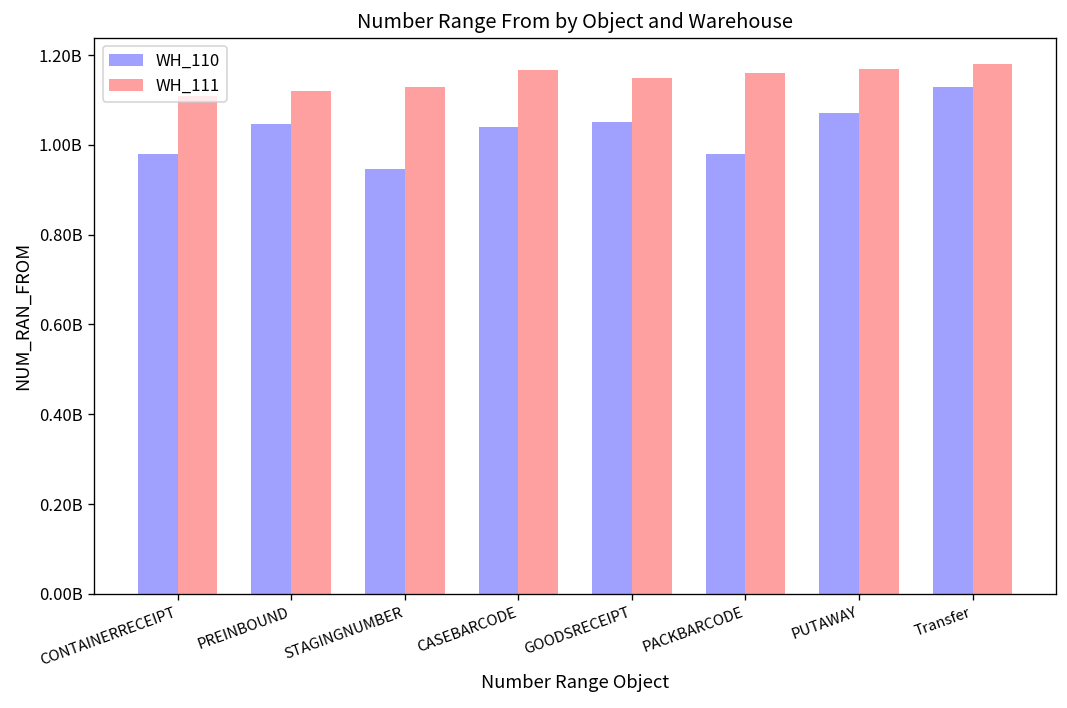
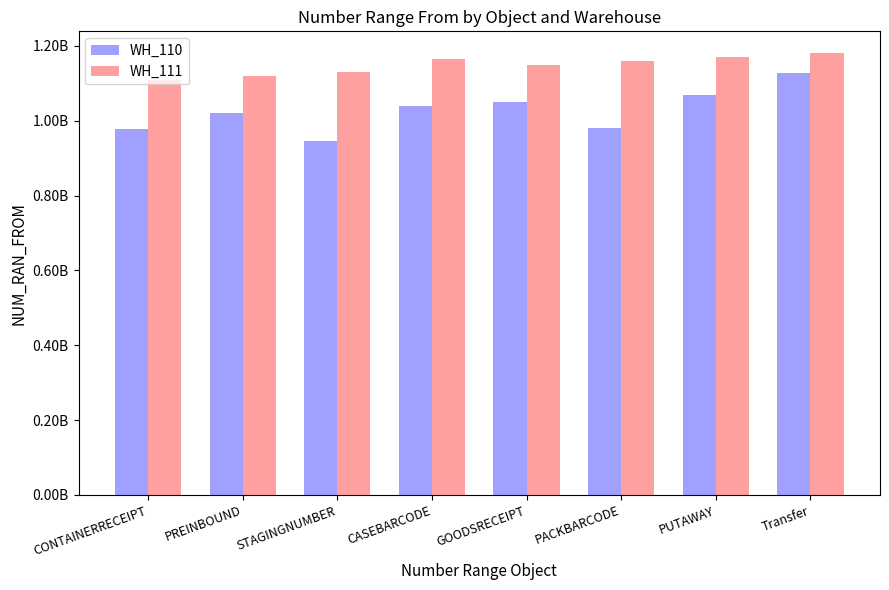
WH_110, PREINBOUND: 1050000000 -> 1020000000
